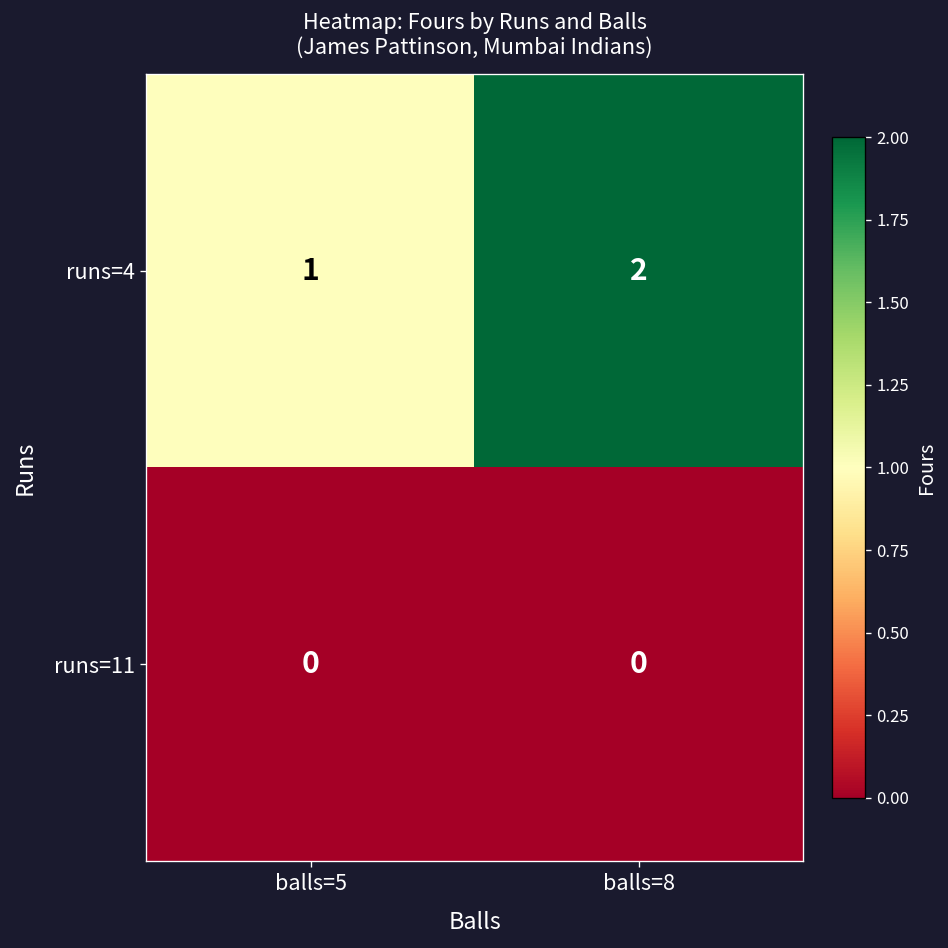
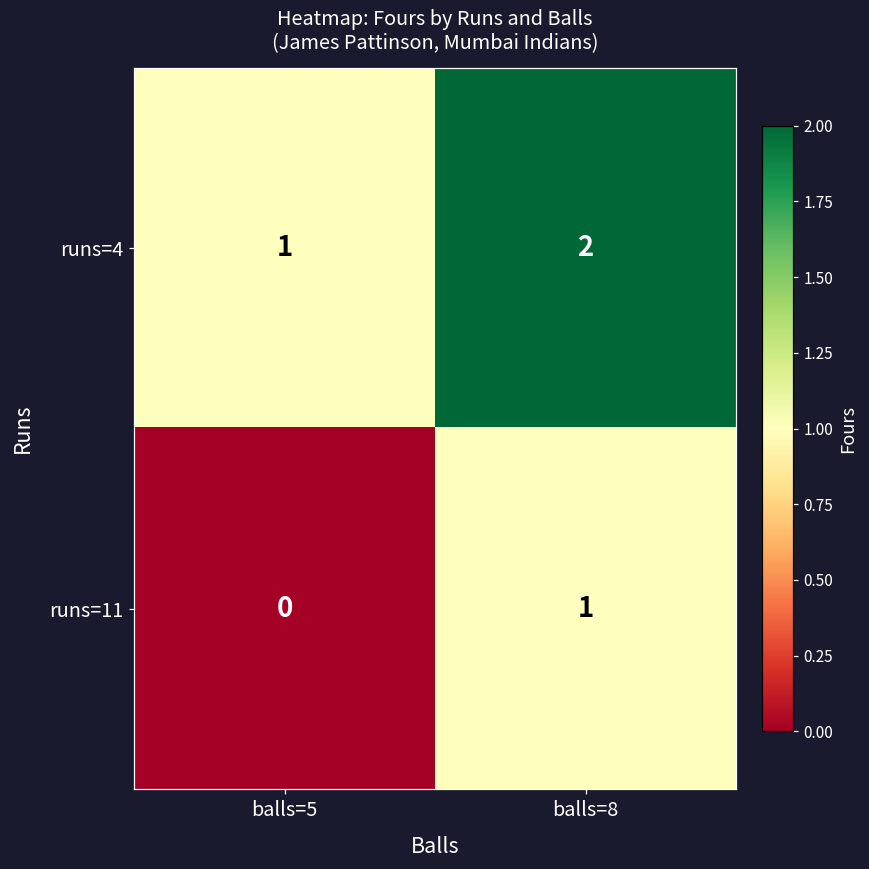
runs=11, balls=8: 0 -> 1
